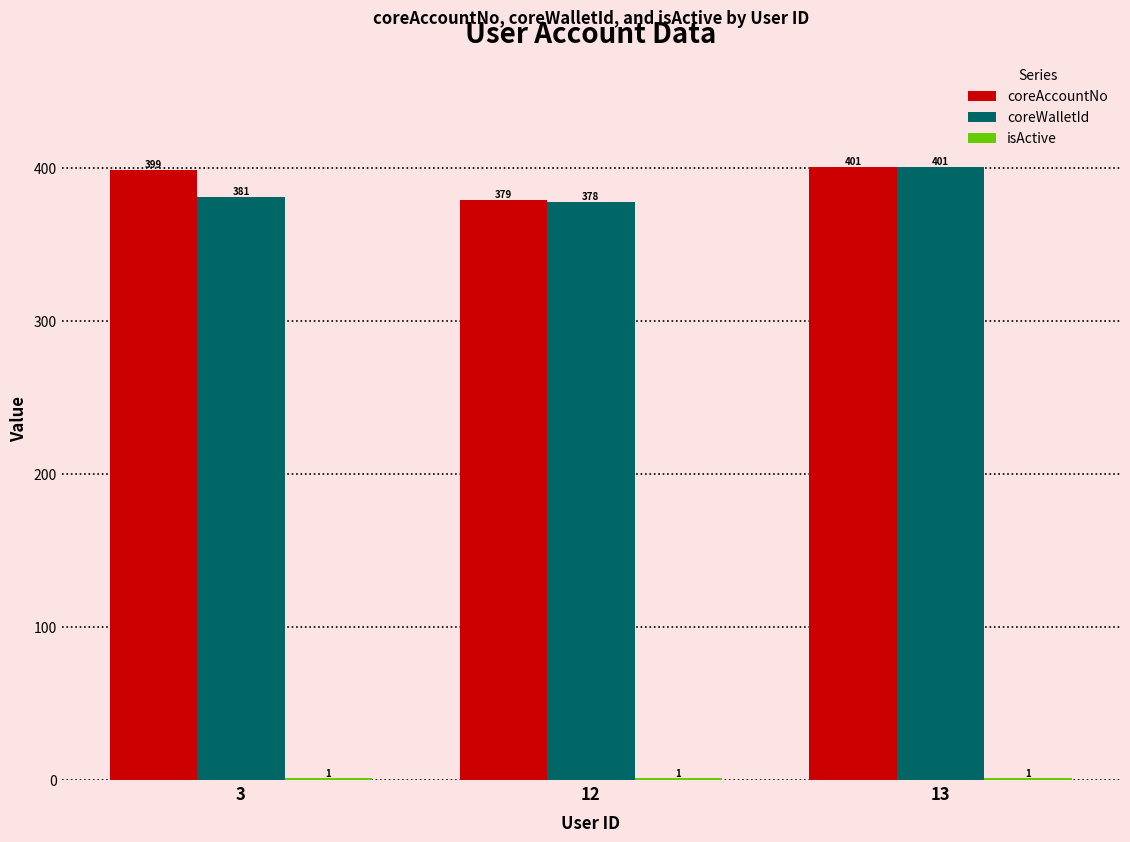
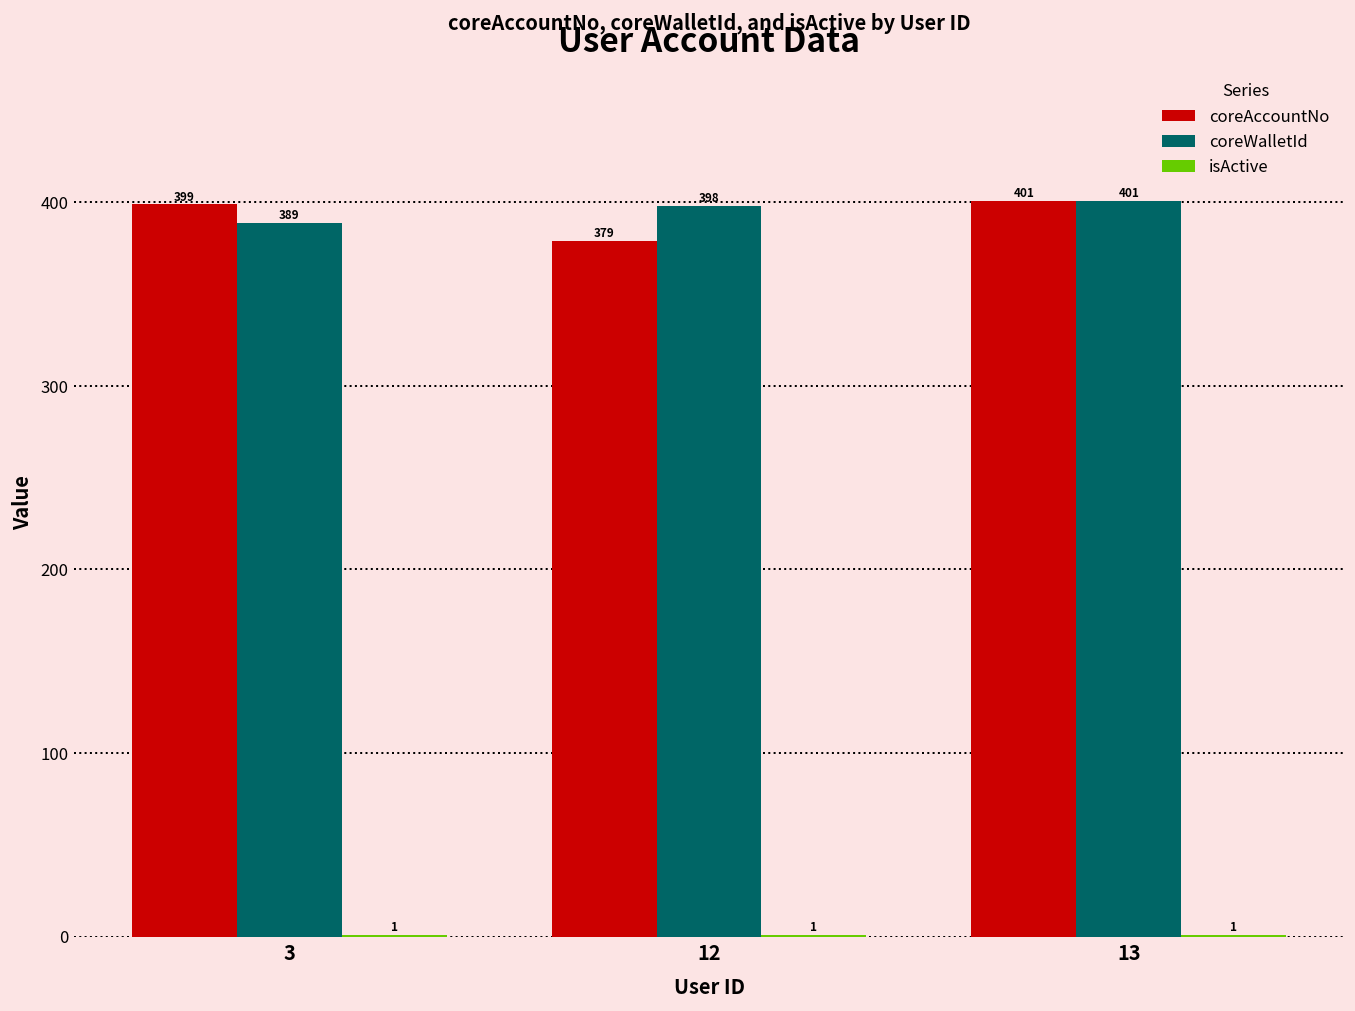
coreWalletId, 3: 381 -> 389
coreWalletId, 12: 378 -> 398
